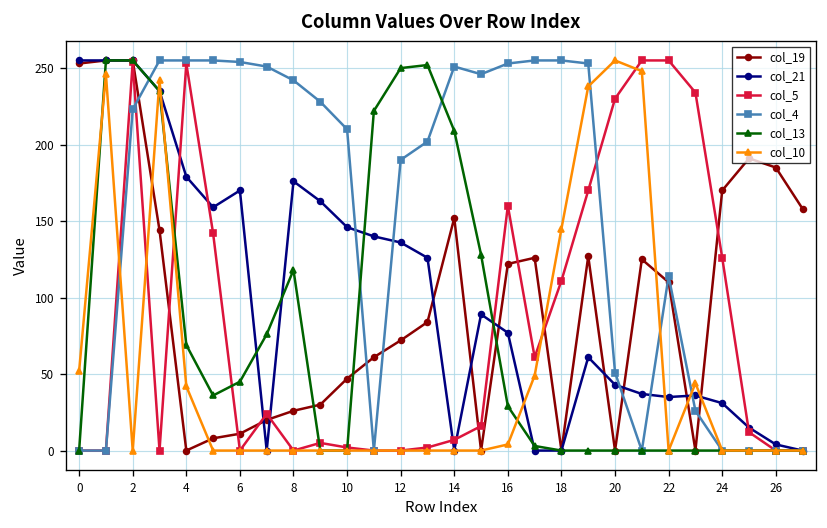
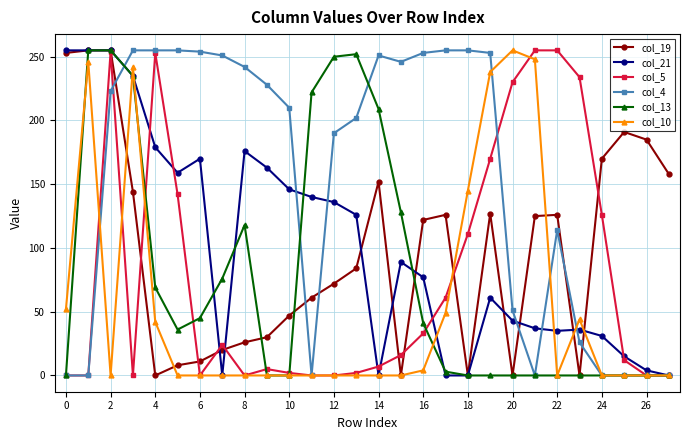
col_5, 16: 160 -> 33
col_13, 16: 29 -> 41
col_19, 22: 110 -> 126
